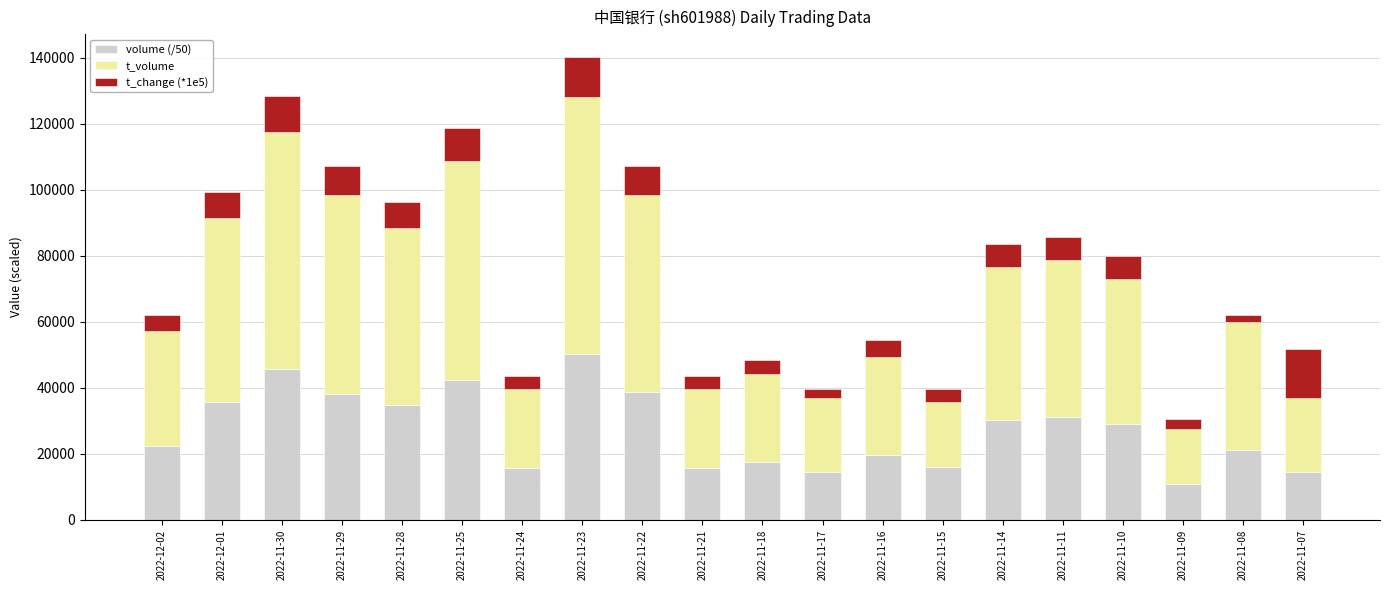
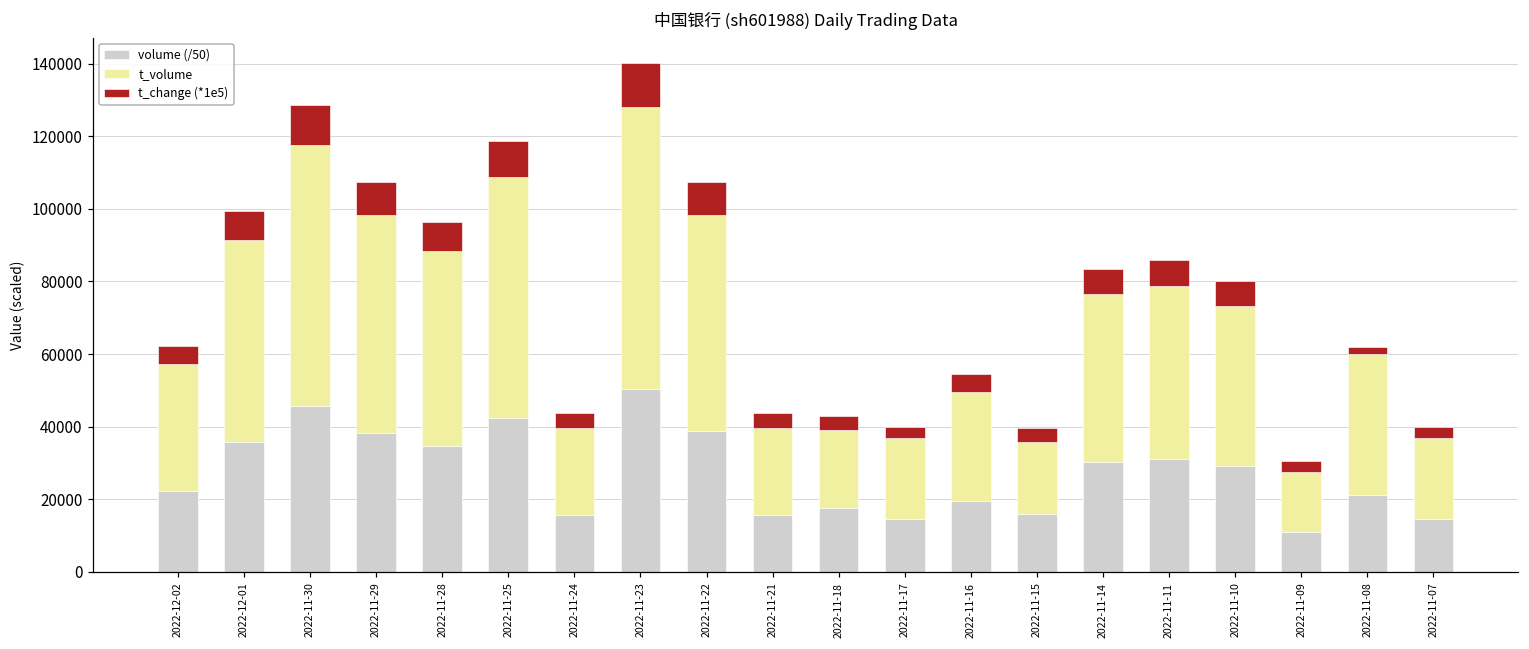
t_volume, 2022-11-18: 27000 -> 22000
t_change (*1e5), 2022-11-07: 15000 -> 3000
